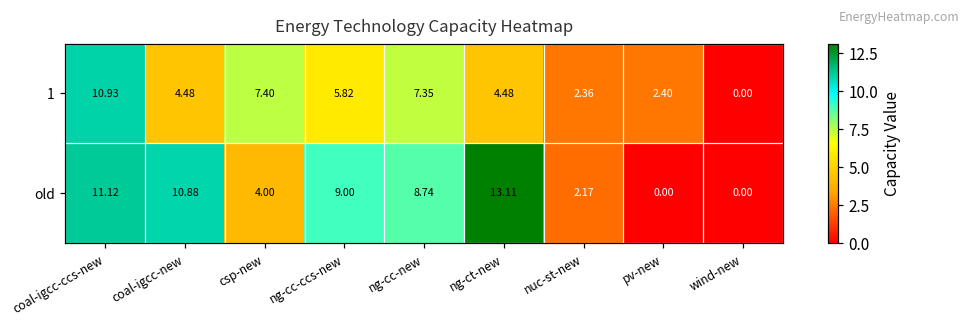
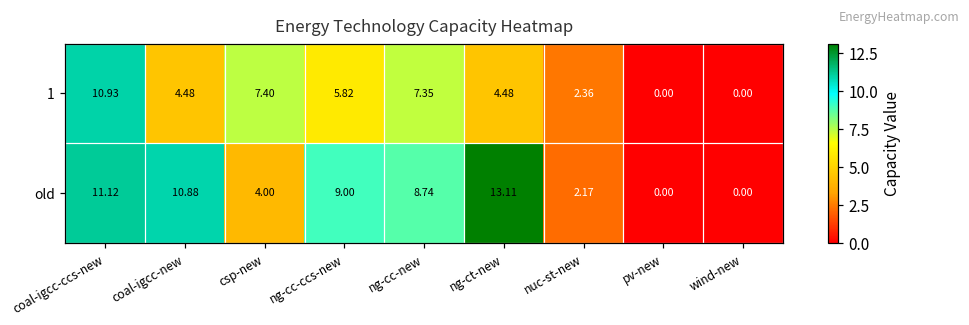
1, pv-new: 2.40 -> 0.00
